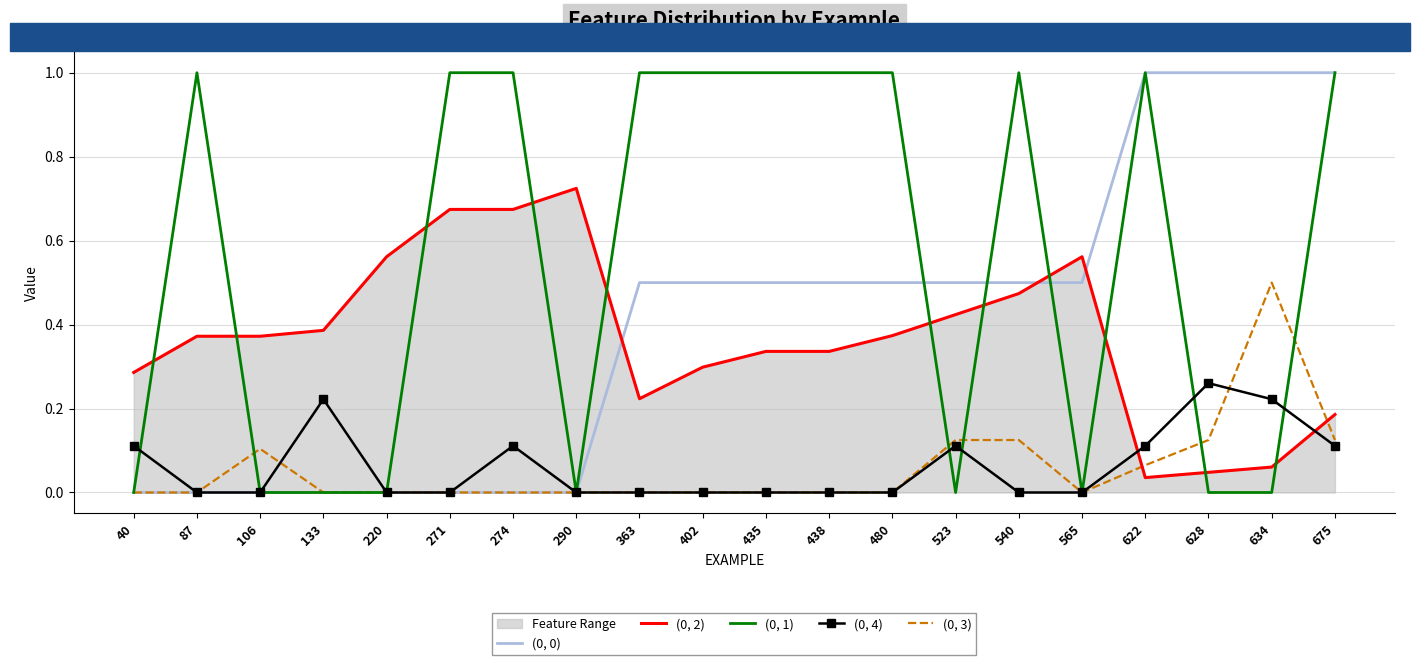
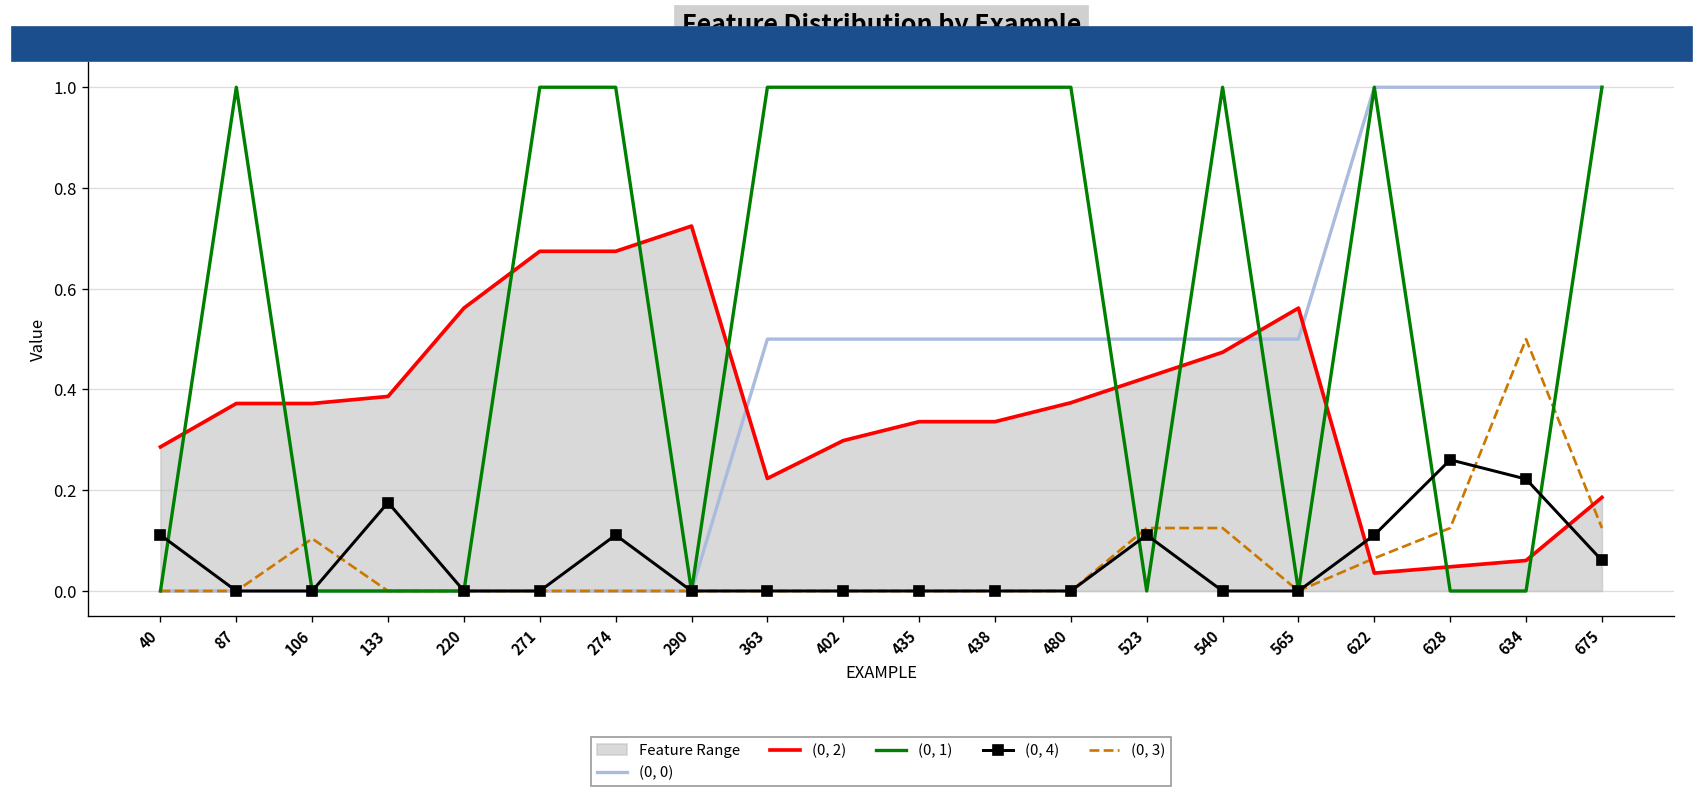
(0, 4), 133: 0.22 -> 0.18
(0, 4), 675: 0.11 -> 0.06
